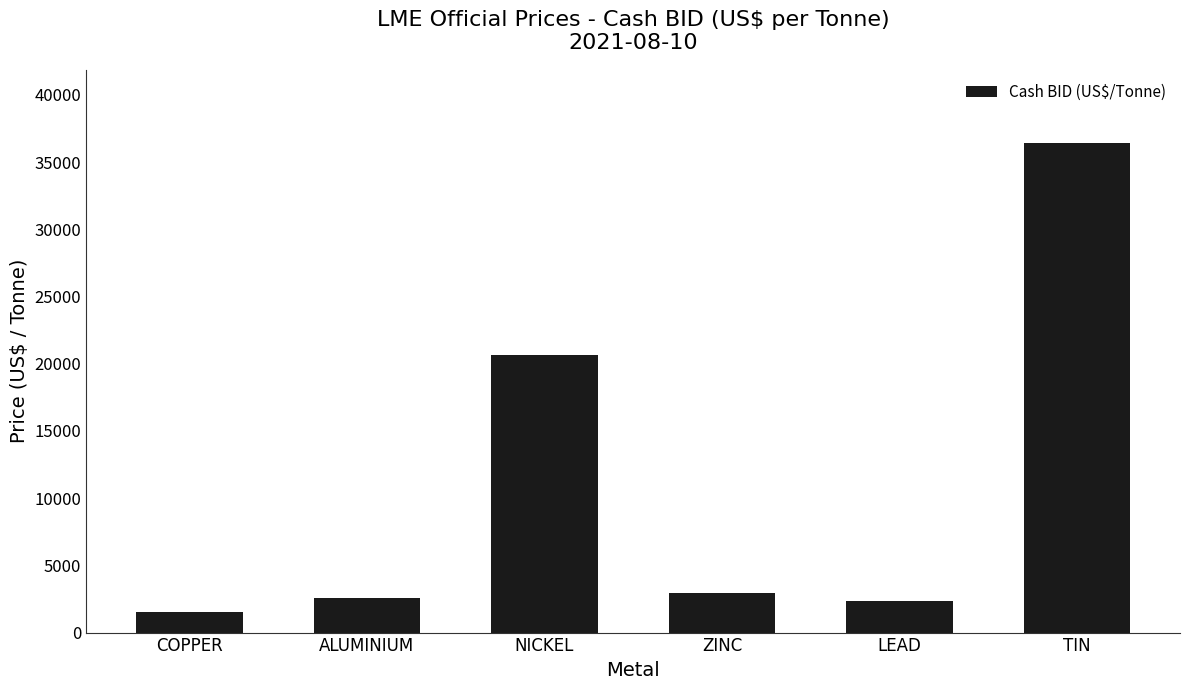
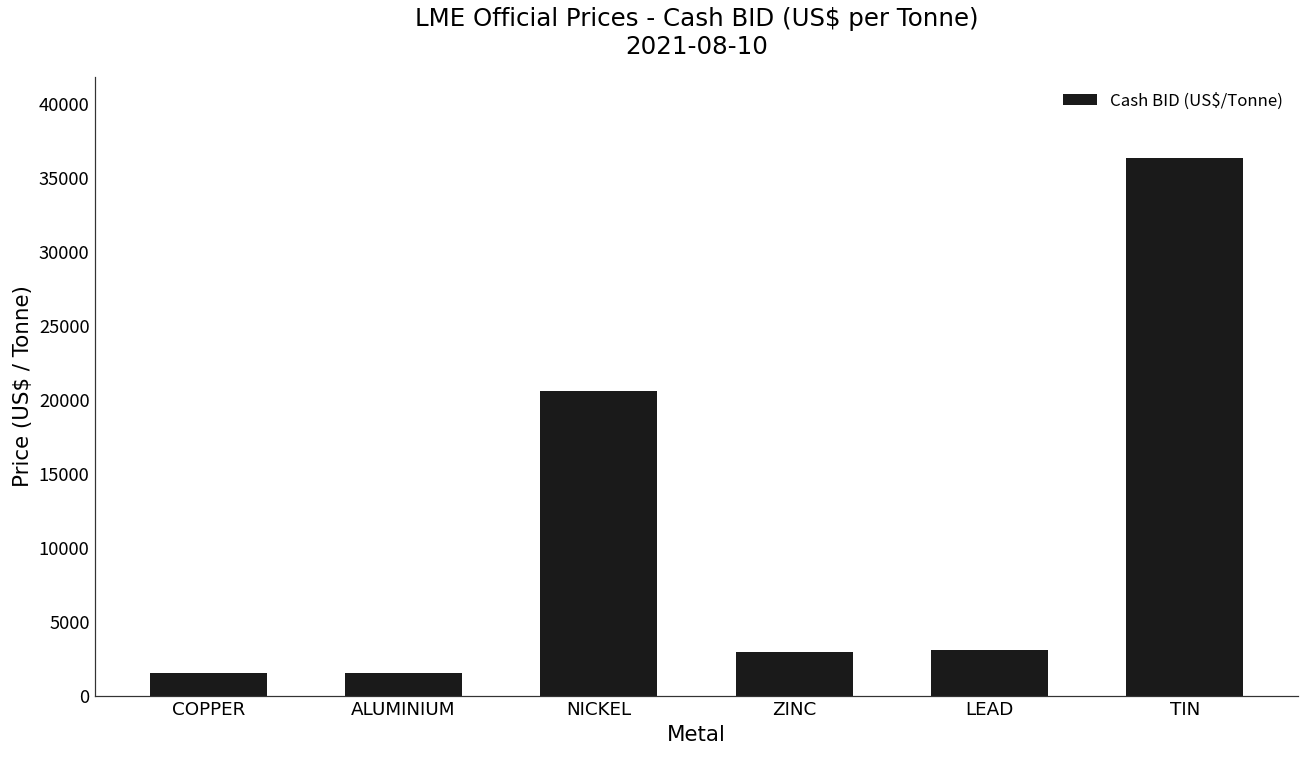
ALUMINIUM: 2600 -> 1500
LEAD: 2300 -> 3100
